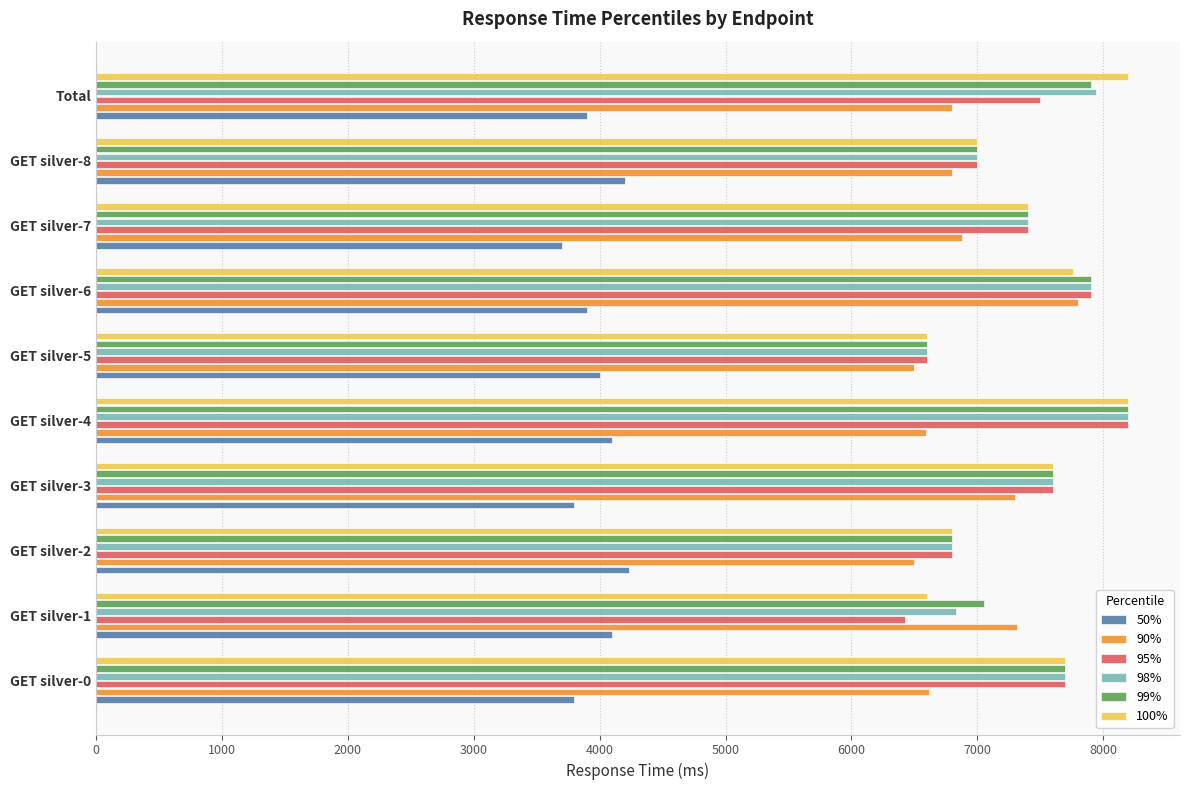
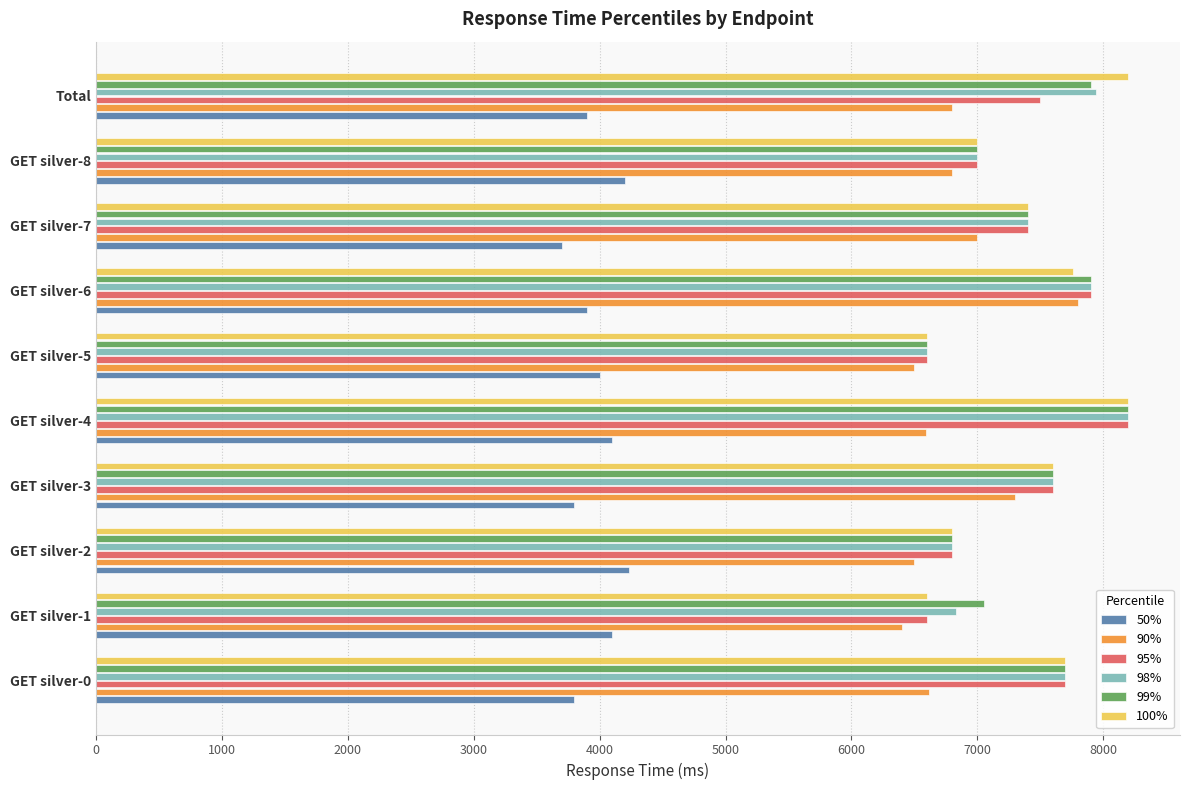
90%, GET silver-7: 6880 -> 7000
95%, GET silver-1: 6420 -> 6600
90%, GET silver-1: 7310 -> 6400
